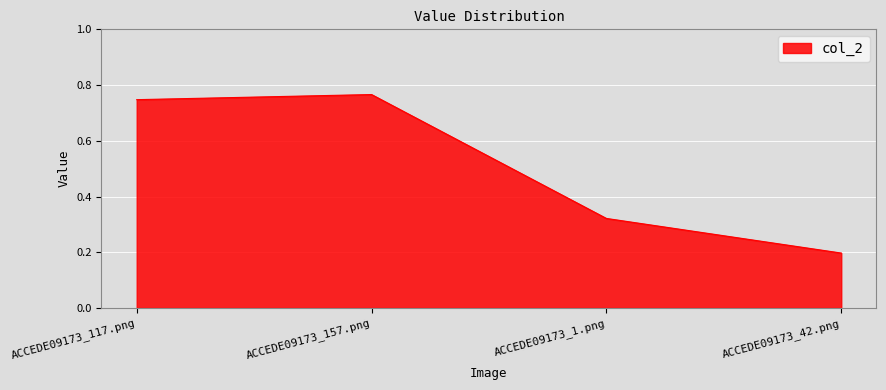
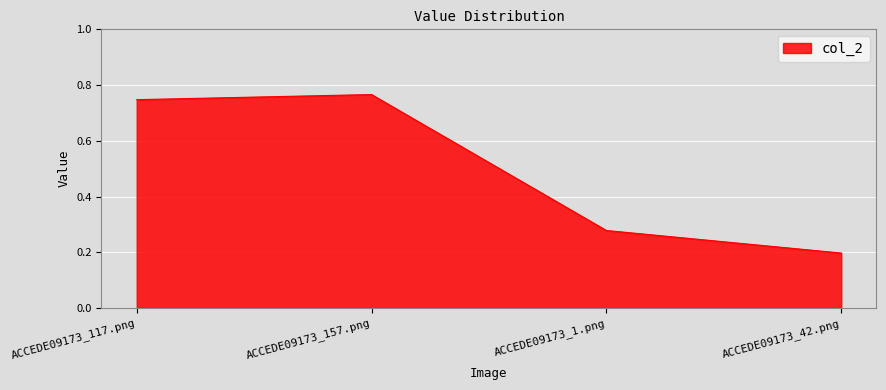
ACCEDE09173_1.png: 0.32 -> 0.28
